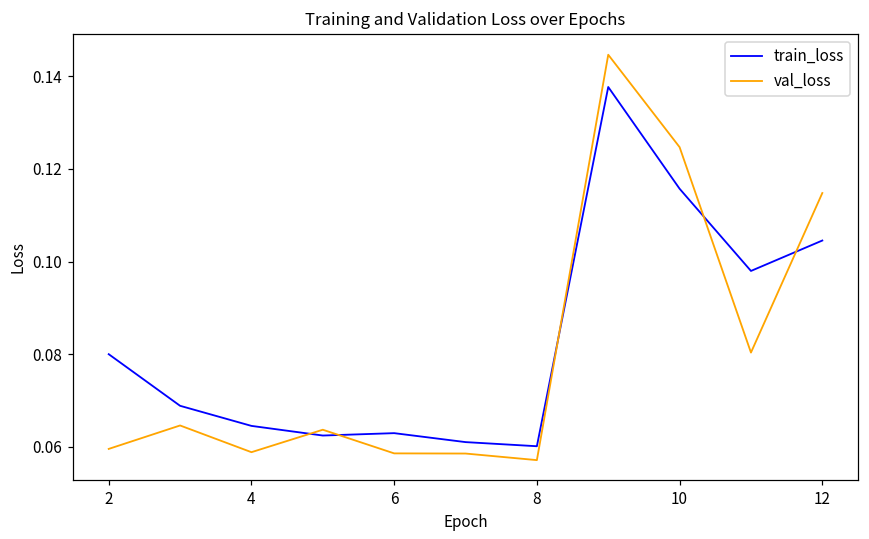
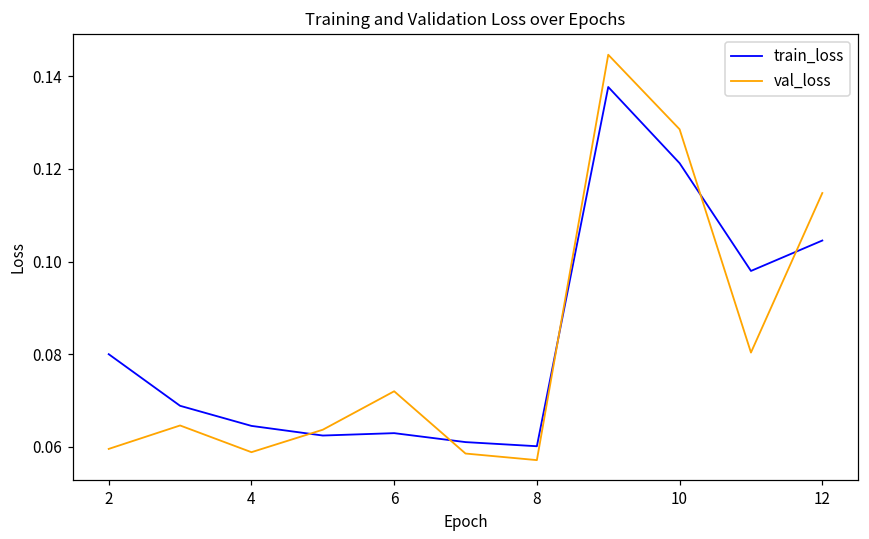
val_loss, 6: 0.059 -> 0.072
train_loss, 10: 0.116 -> 0.121
val_loss, 10: 0.125 -> 0.129
